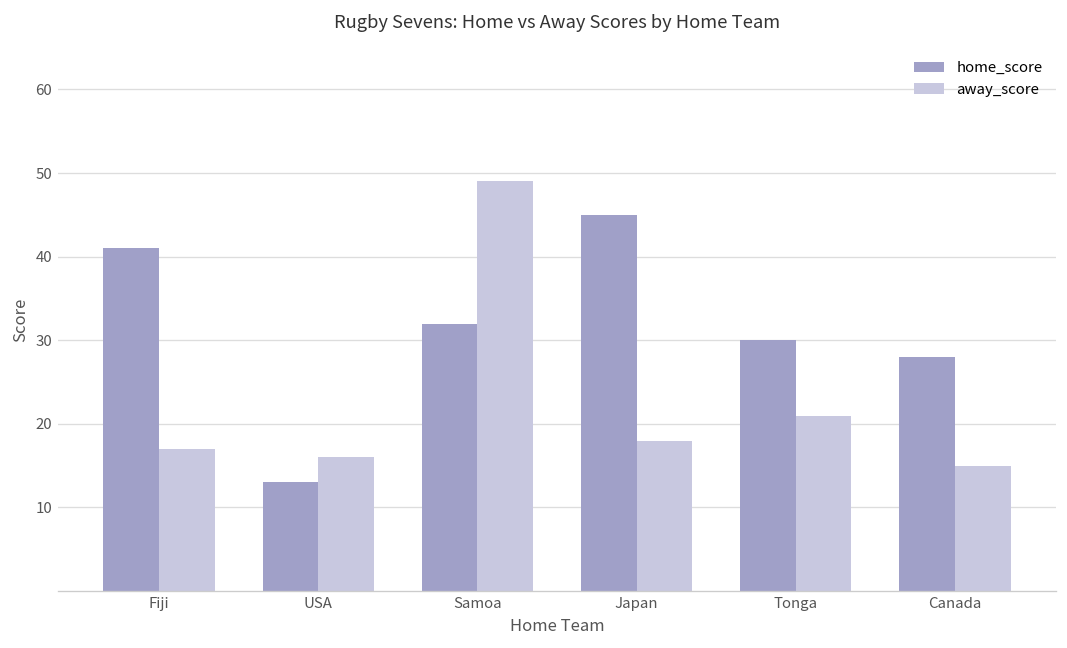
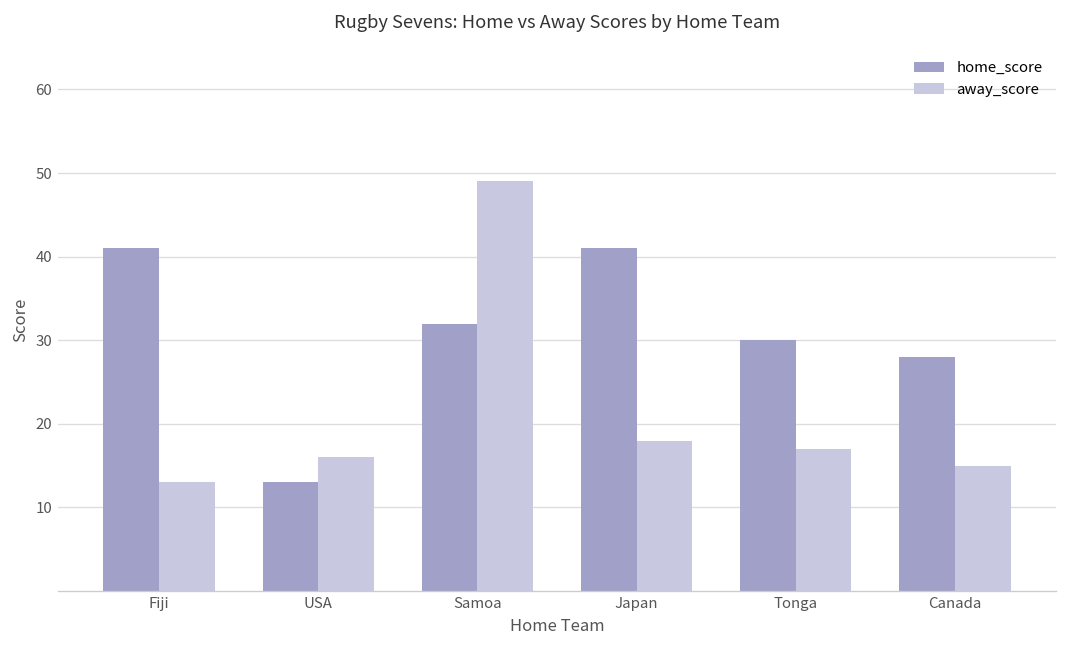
away_score, Fiji: 17 -> 13
home_score, Japan: 45 -> 41
away_score, Tonga: 21 -> 17
